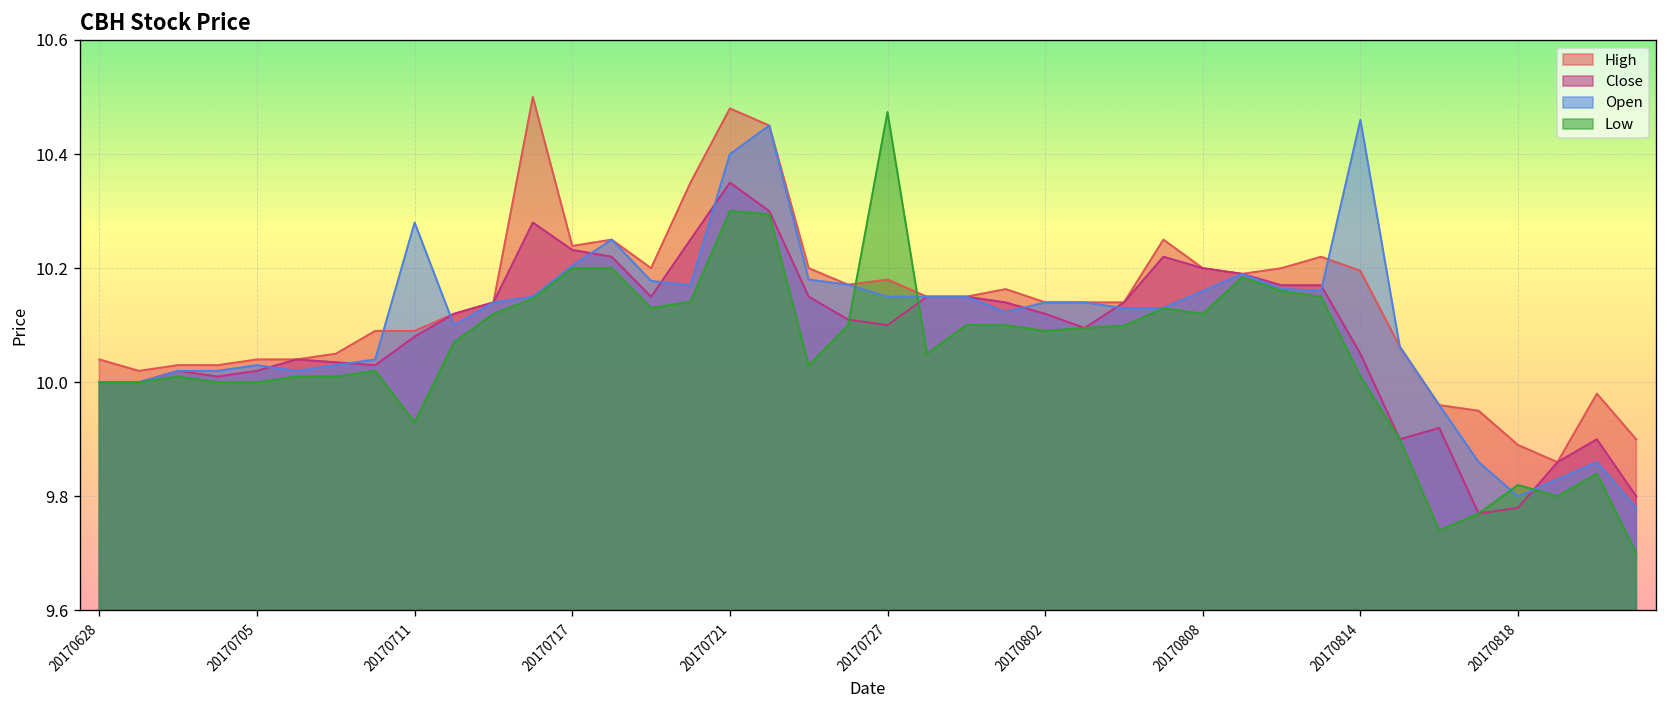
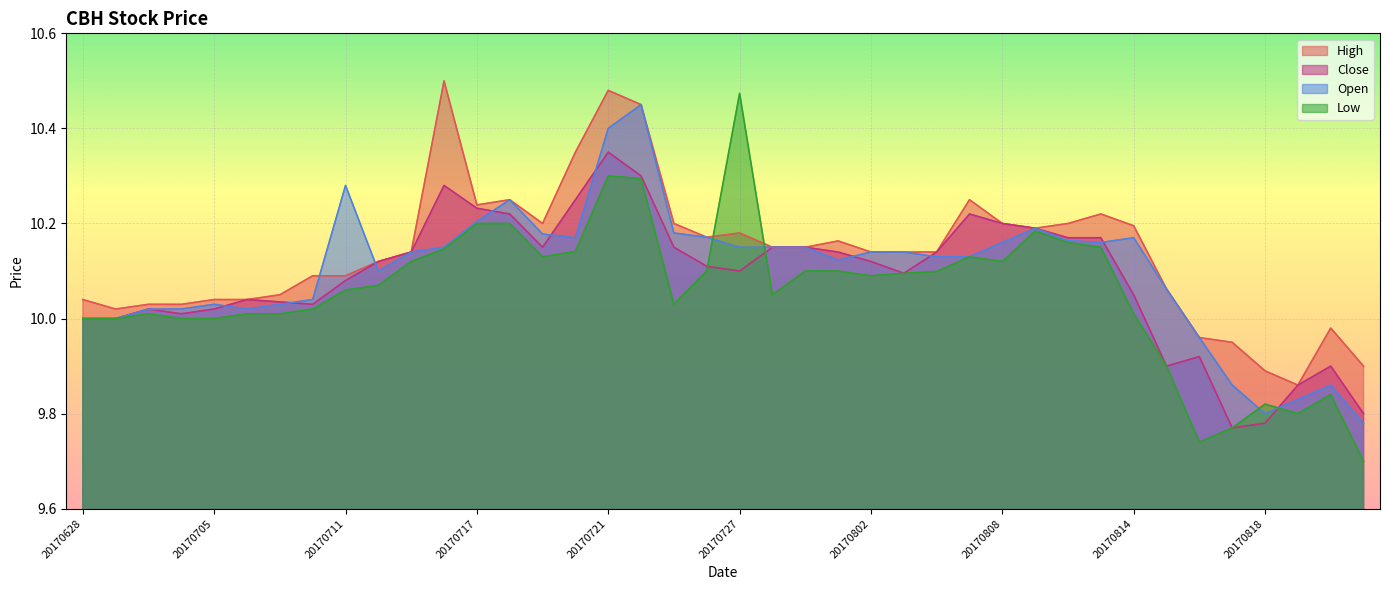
Low, 20170711: 9.93 -> 10.06
Open, 20170814: 10.46 -> 10.17
